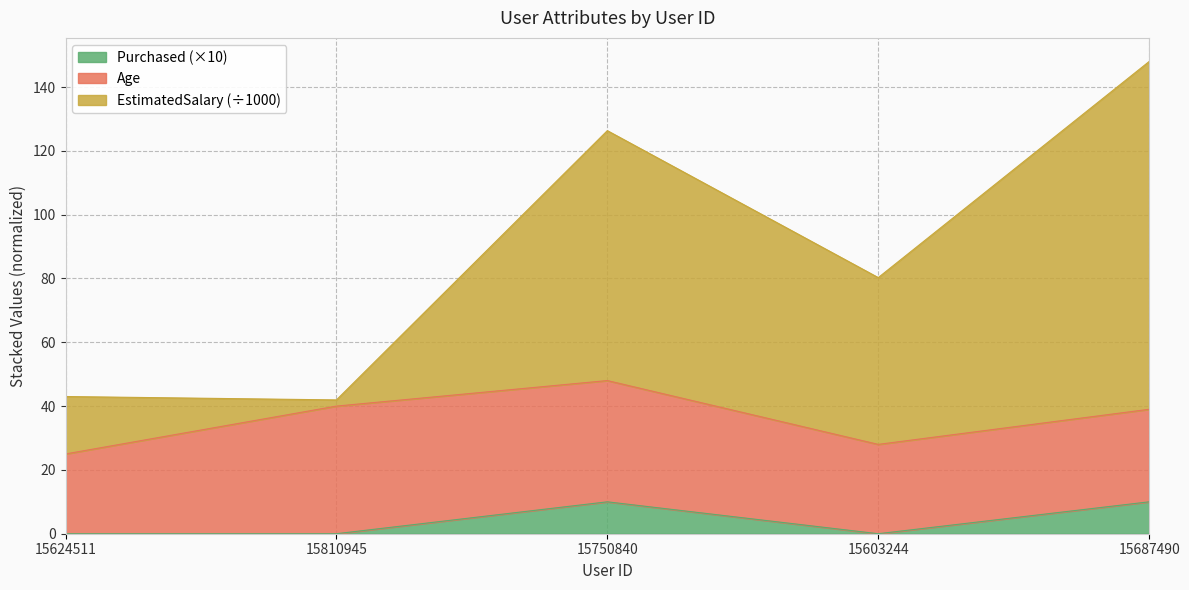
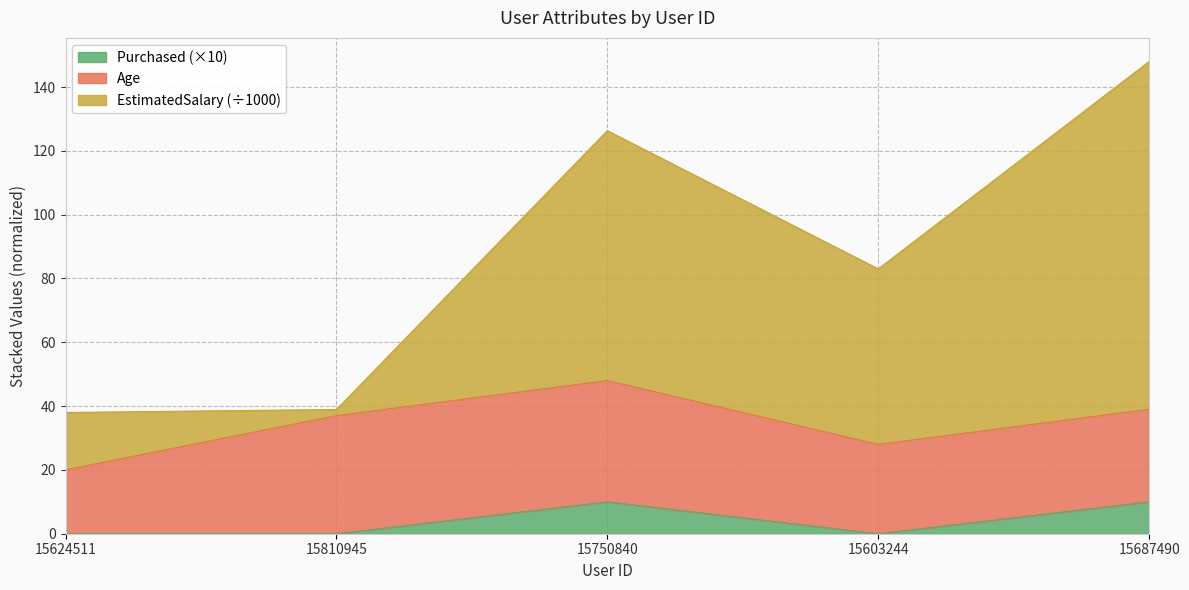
Age, 15624511: 25 -> 20
Age, 15810945: 40 -> 37
EstimatedSalary (÷1000), 15603244: 52 -> 55
